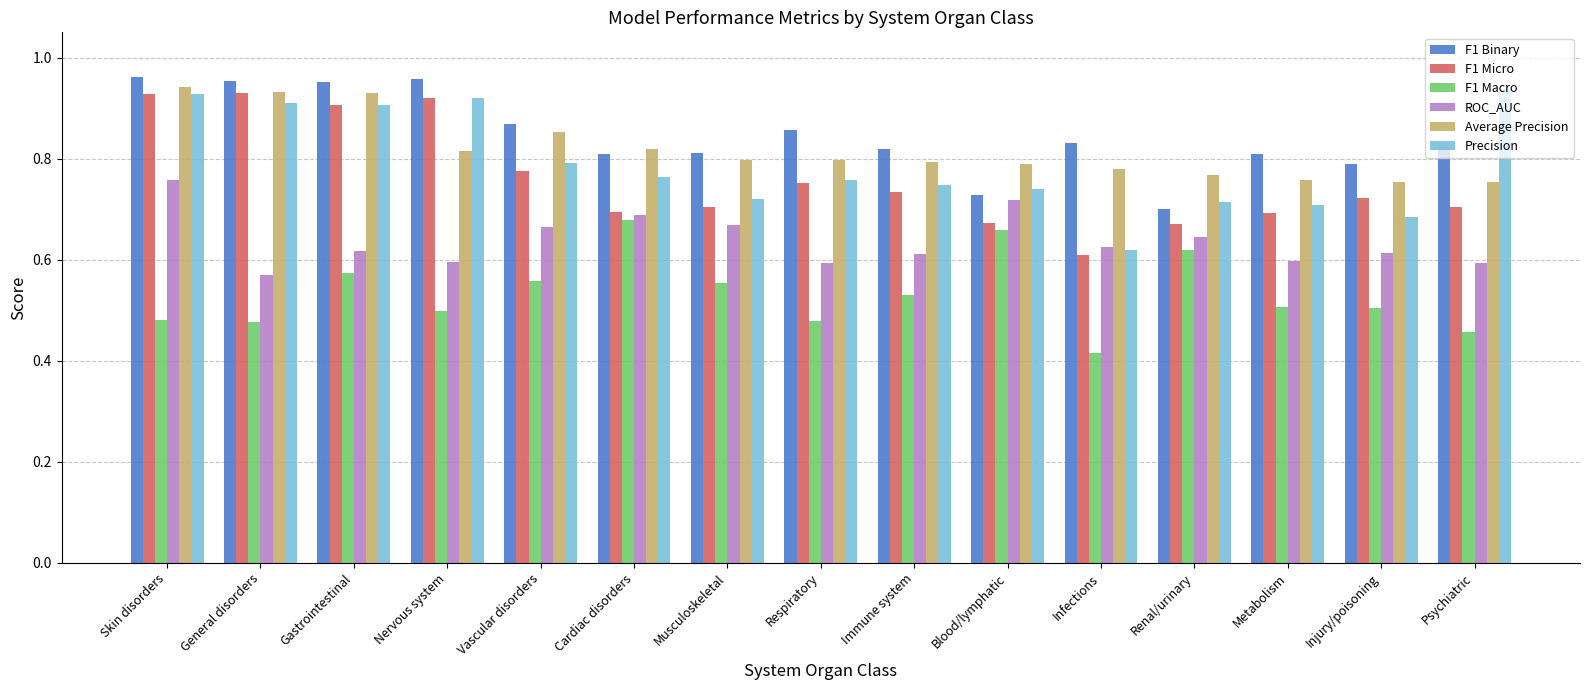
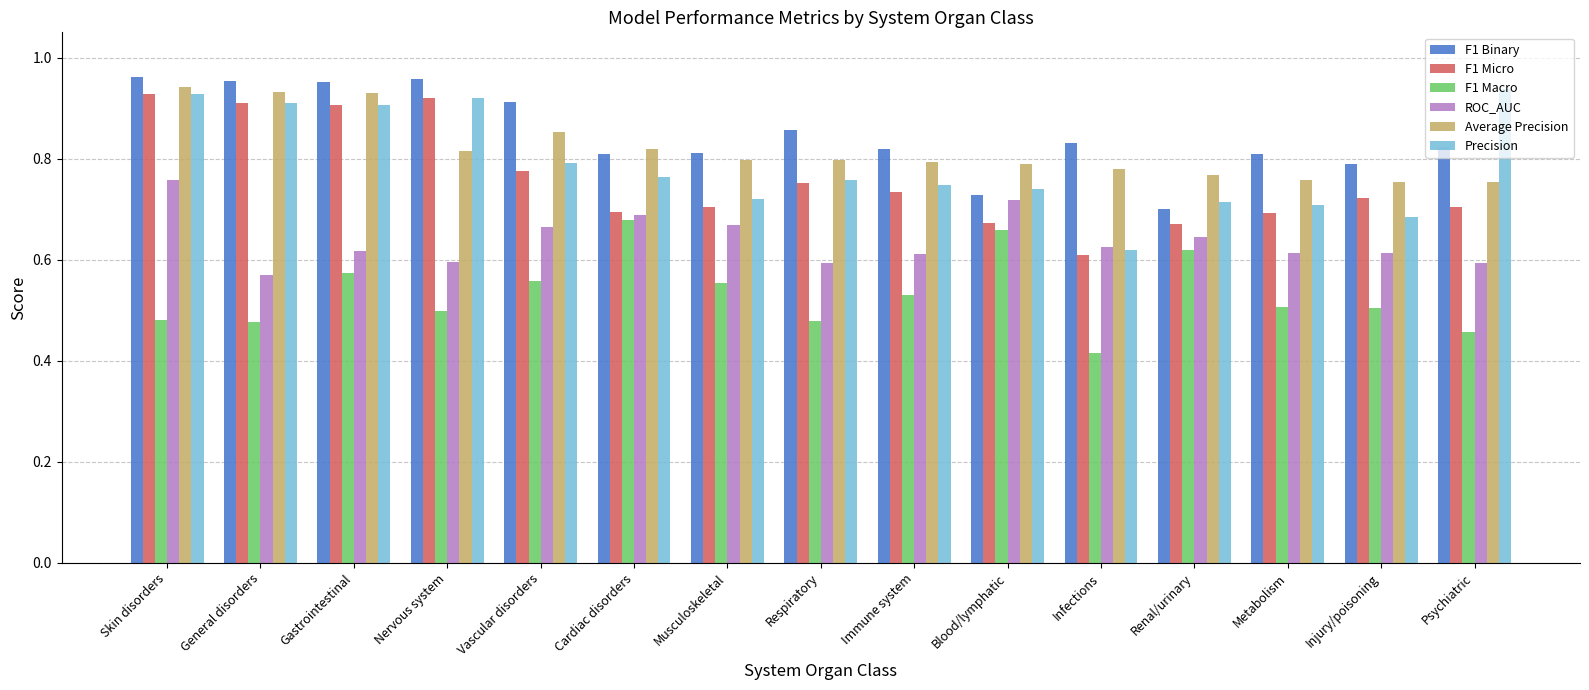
F1 Micro, General disorders: 0.93 -> 0.91
F1 Binary, Vascular disorders: 0.87 -> 0.91
ROC_AUC, Metabolism: 0.60 -> 0.61
